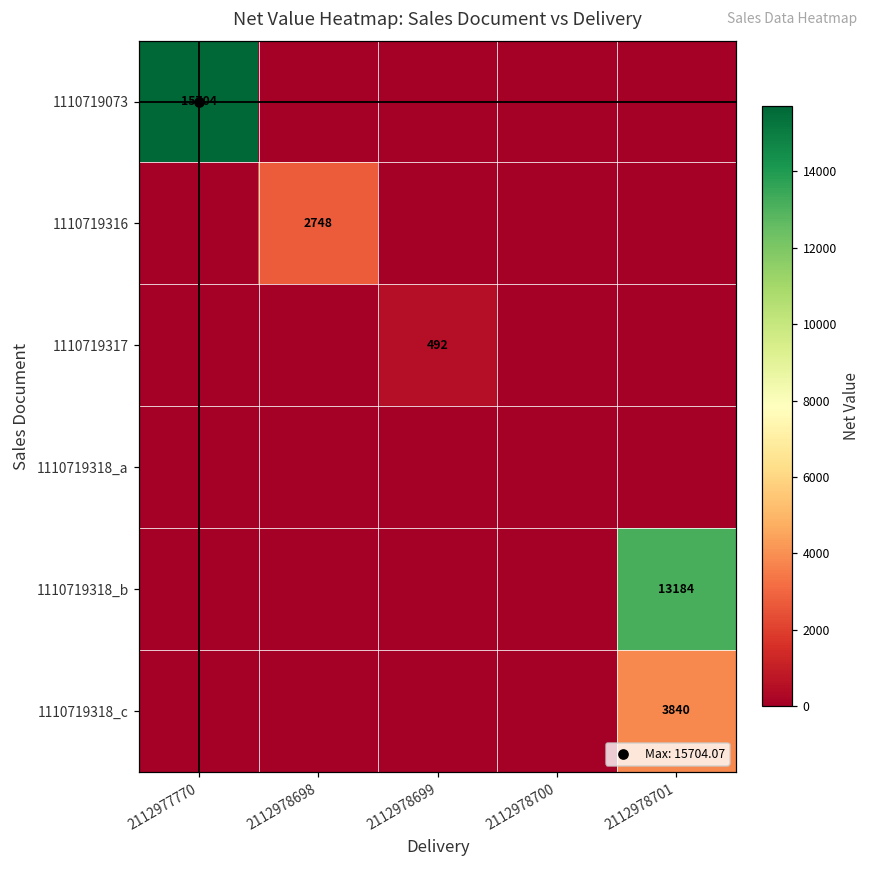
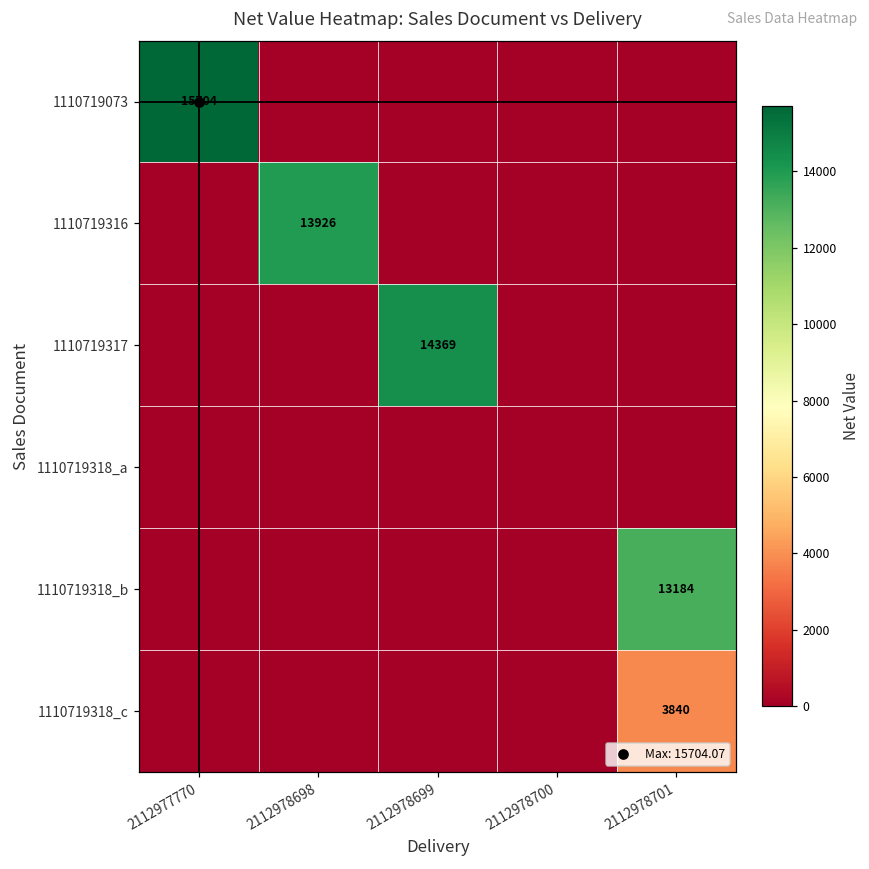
1110719316, 2112978698: 2748 -> 13926
1110719317, 2112978699: 492 -> 14369
